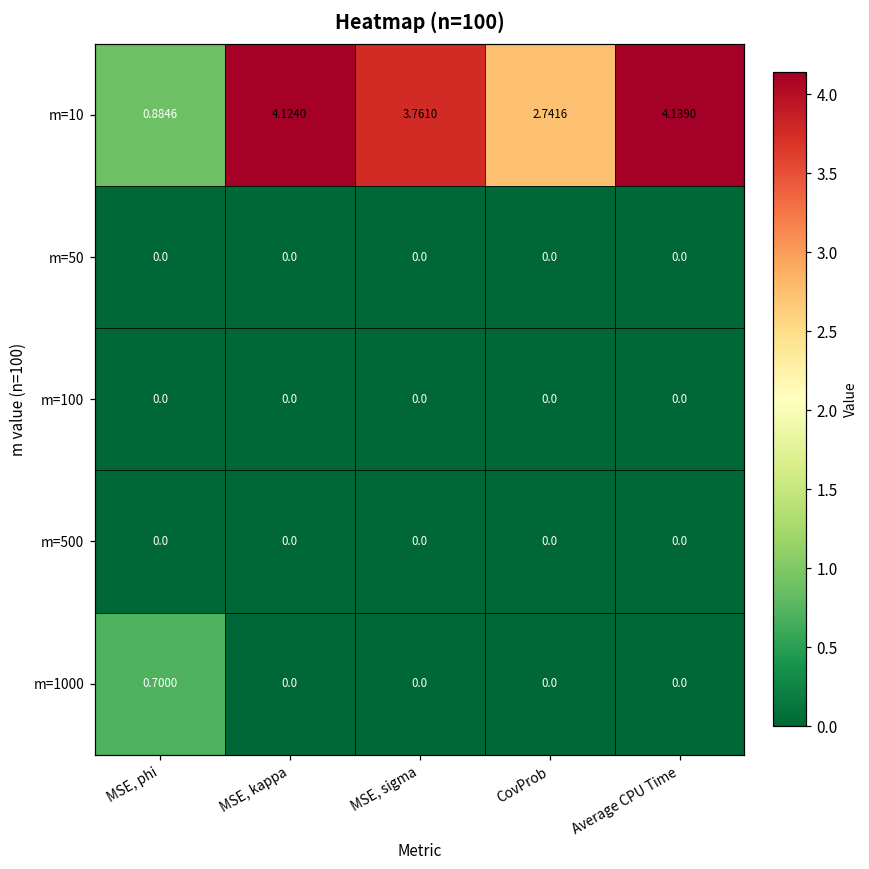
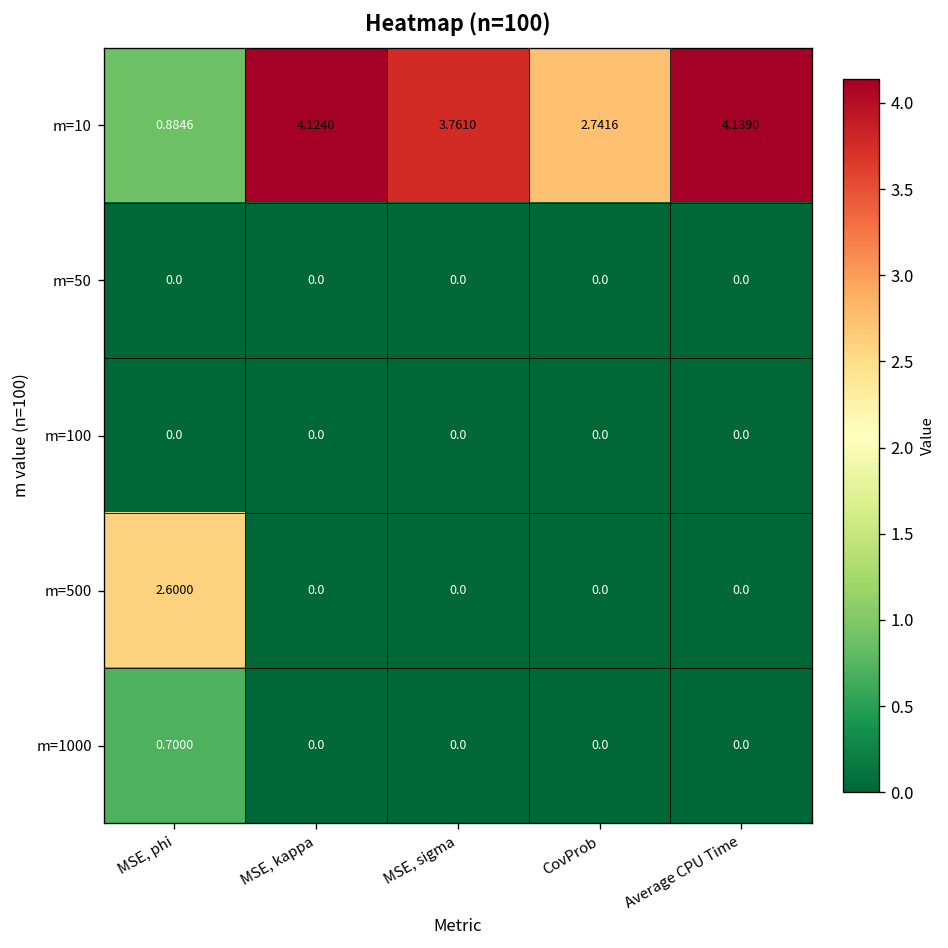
m=500, MSE, phi: 0.0 -> 2.6000
